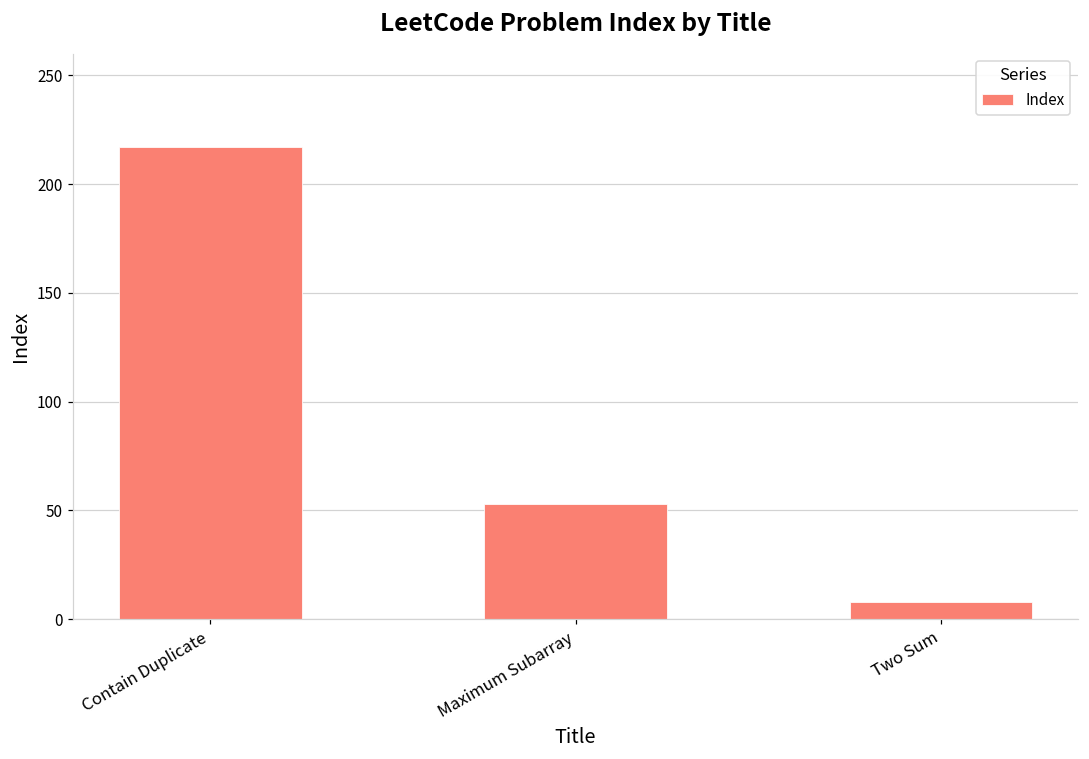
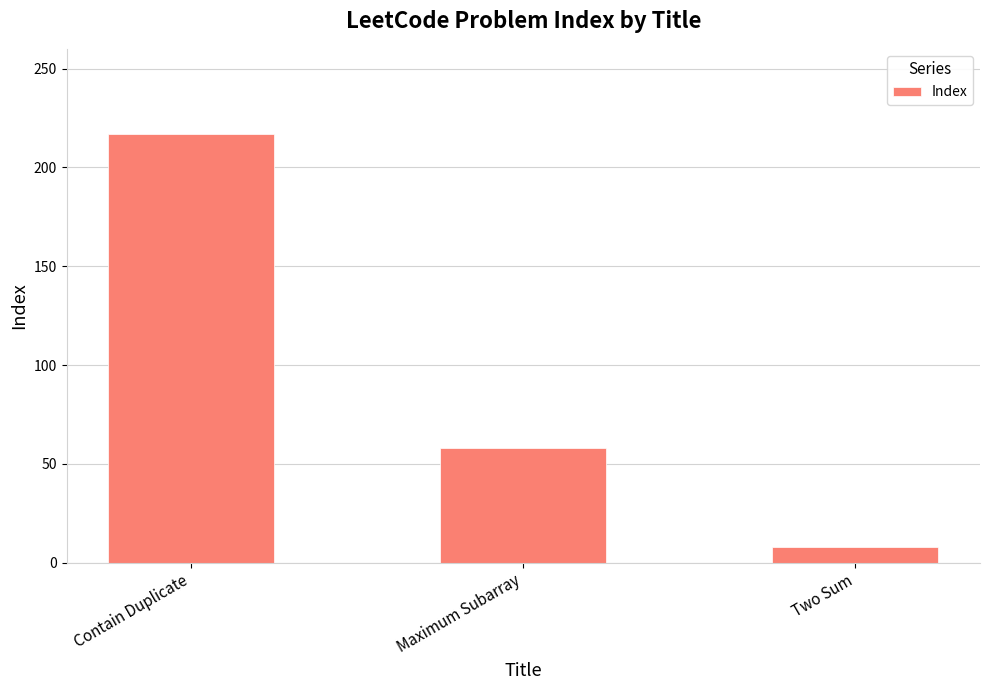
Maximum Subarray: 53 -> 58
